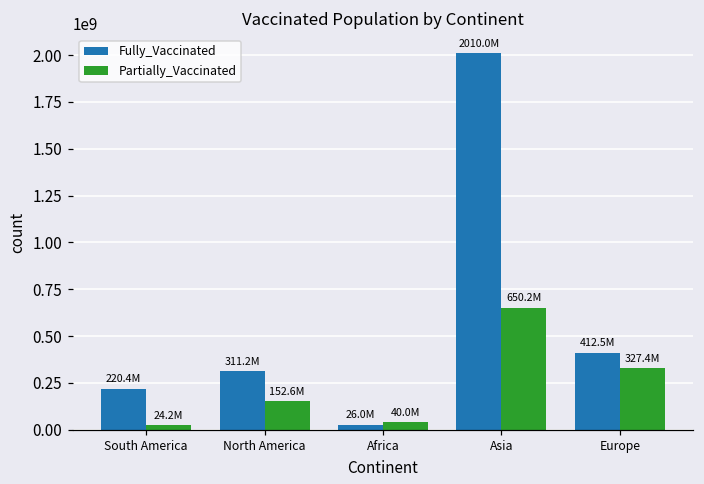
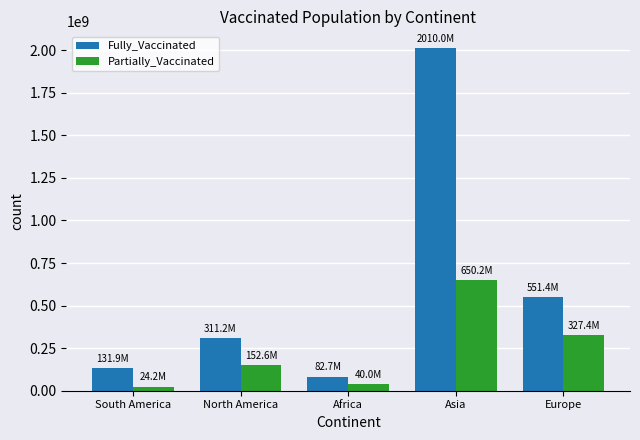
Fully_Vaccinated, South America: 220.4M -> 131.9M
Fully_Vaccinated, Africa: 26.0M -> 82.7M
Fully_Vaccinated, Europe: 412.5M -> 551.4M
